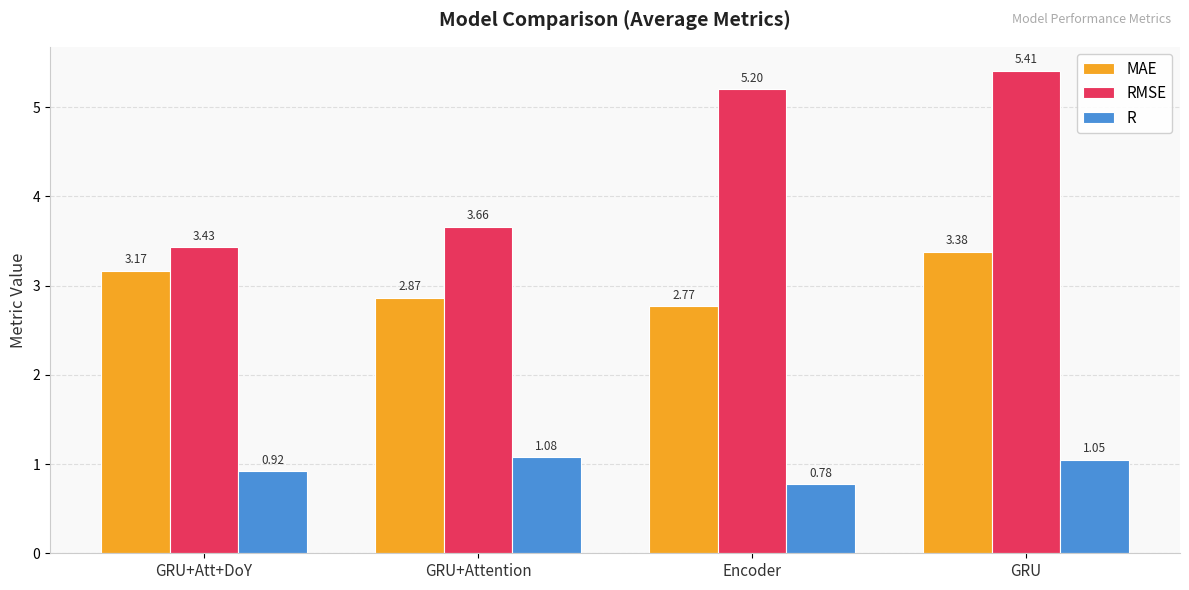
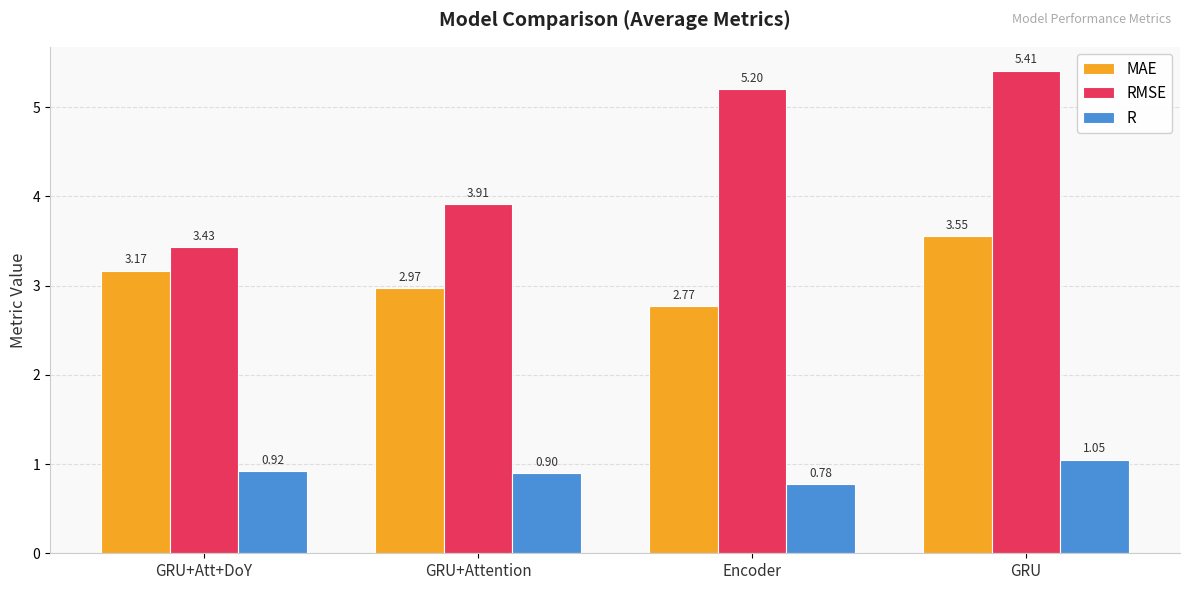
MAE, GRU+Attention: 2.87 -> 2.97
RMSE, GRU+Attention: 3.66 -> 3.91
R, GRU+Attention: 1.08 -> 0.90
MAE, GRU: 3.38 -> 3.55
